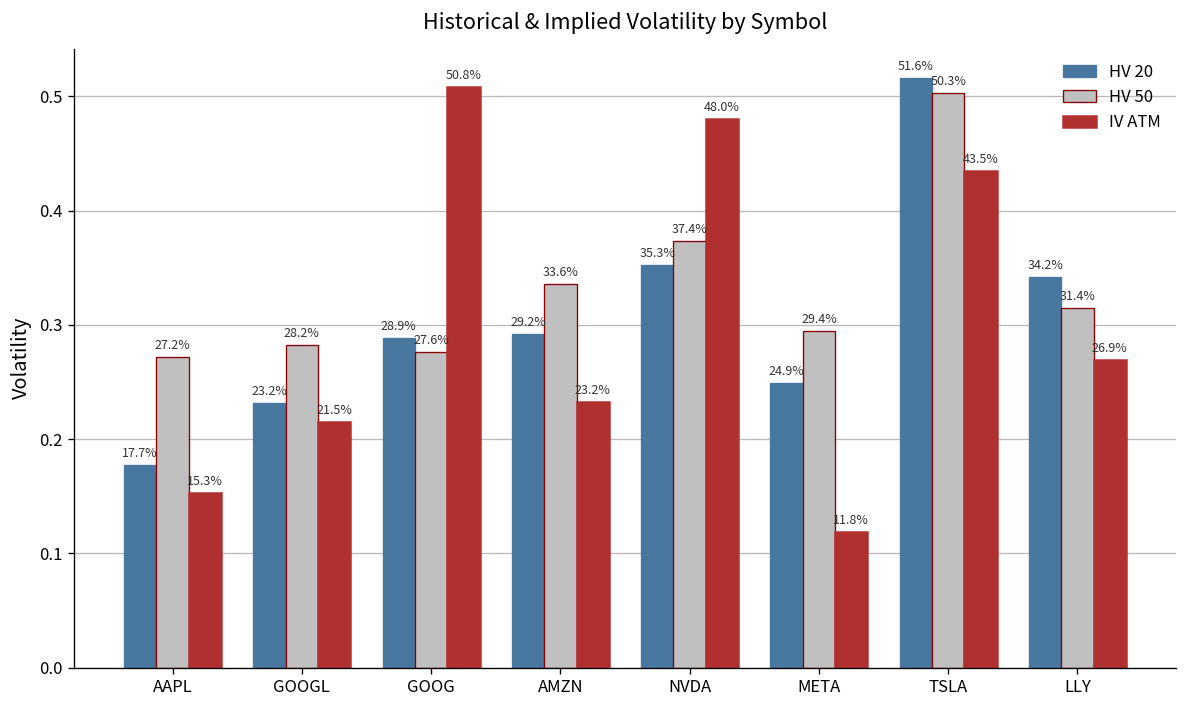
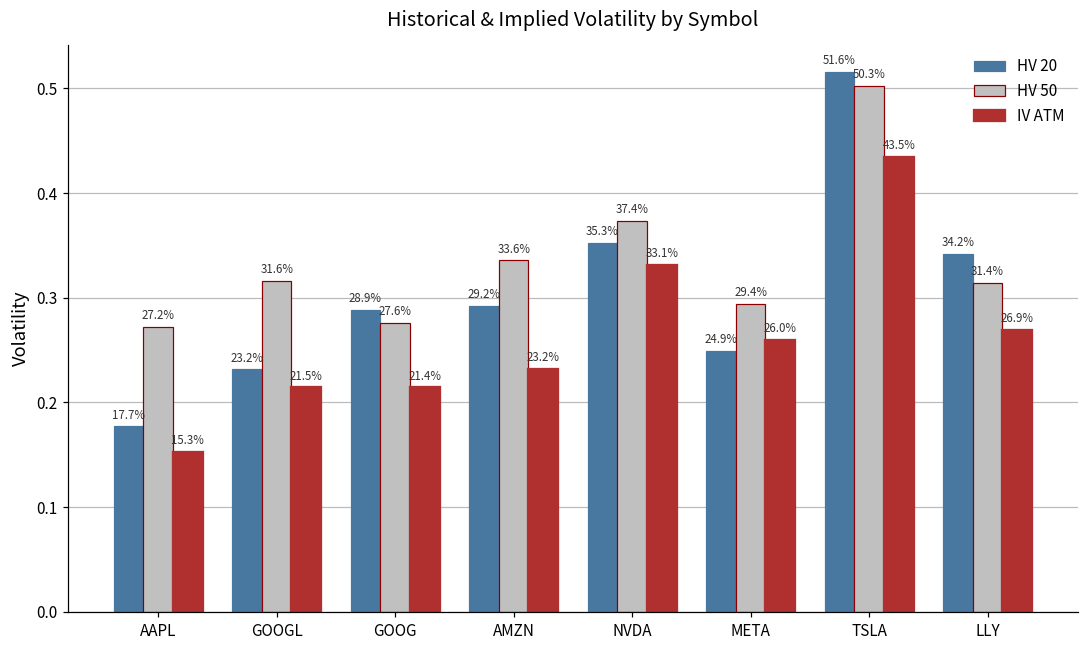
HV 50, GOOGL: 28.2% -> 31.6%
IV ATM, GOOG: 50.8% -> 21.4%
IV ATM, NVDA: 48.0% -> 33.1%
IV ATM, META: 11.8% -> 26.0%
